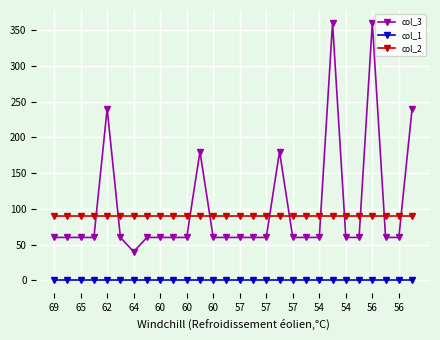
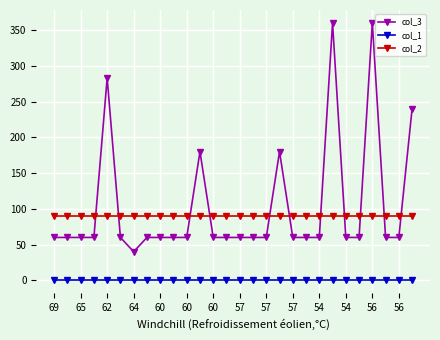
col_3, 62: 240 -> 280
